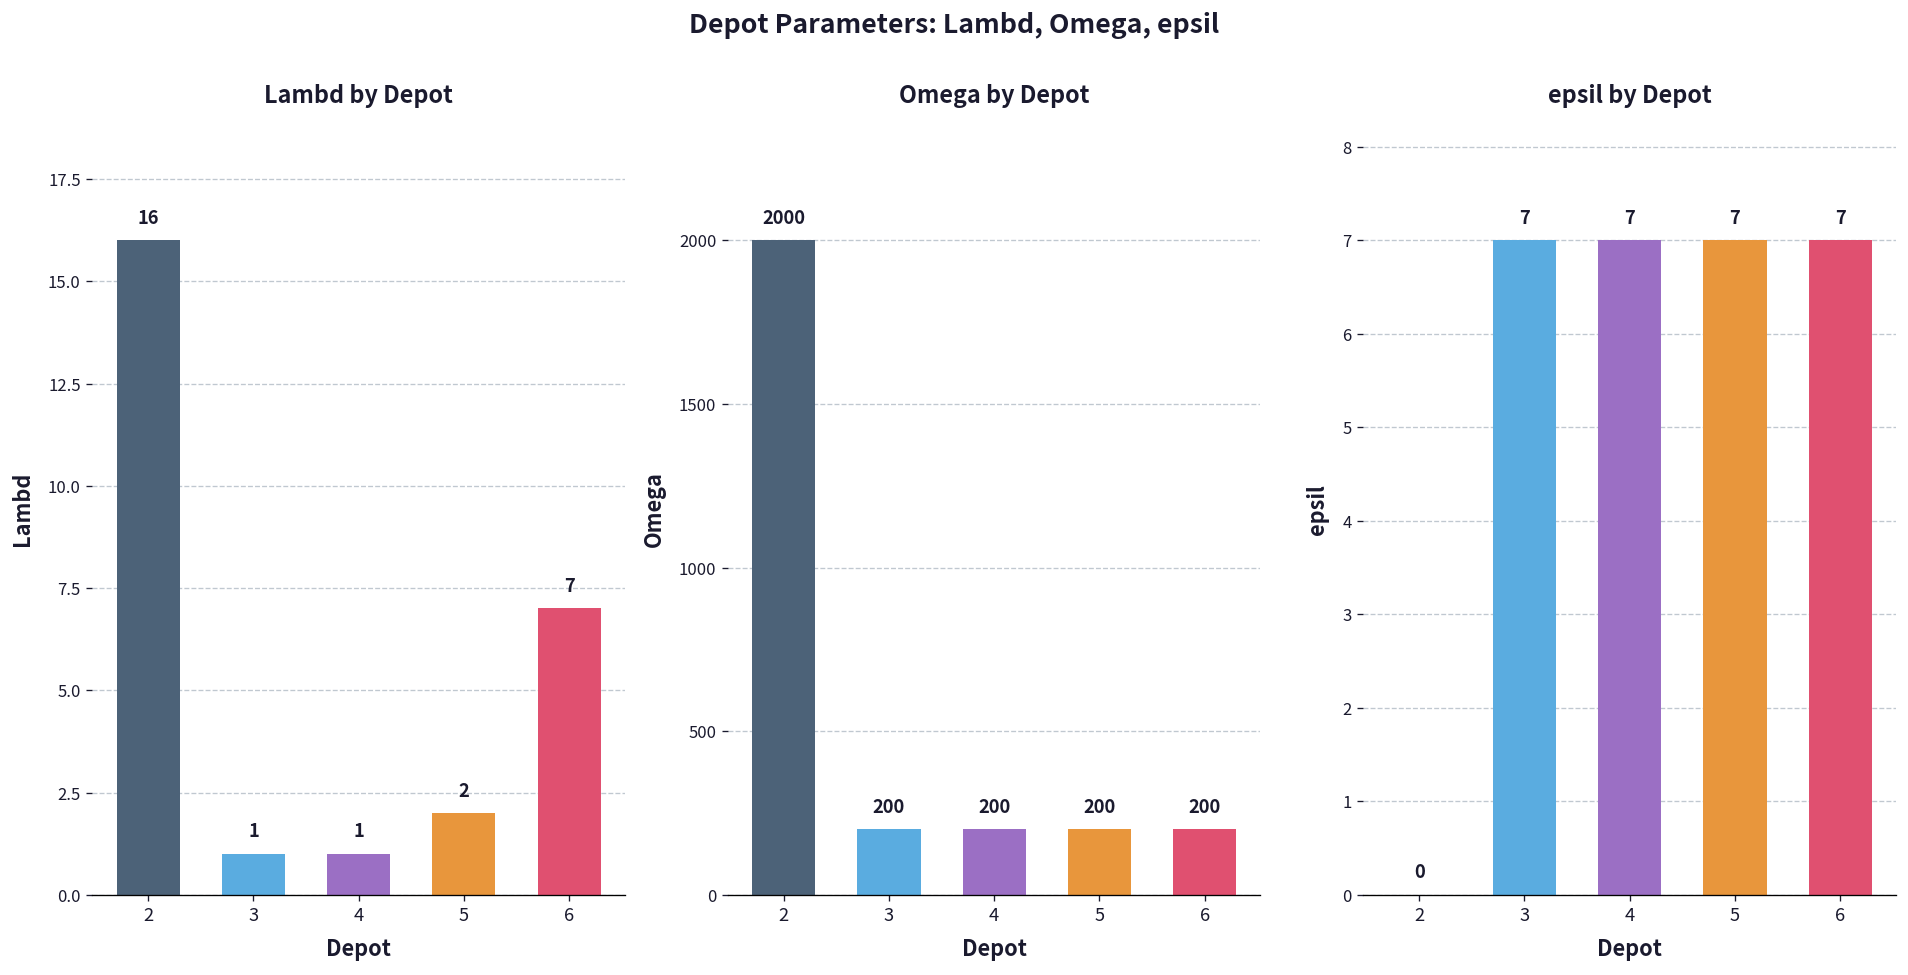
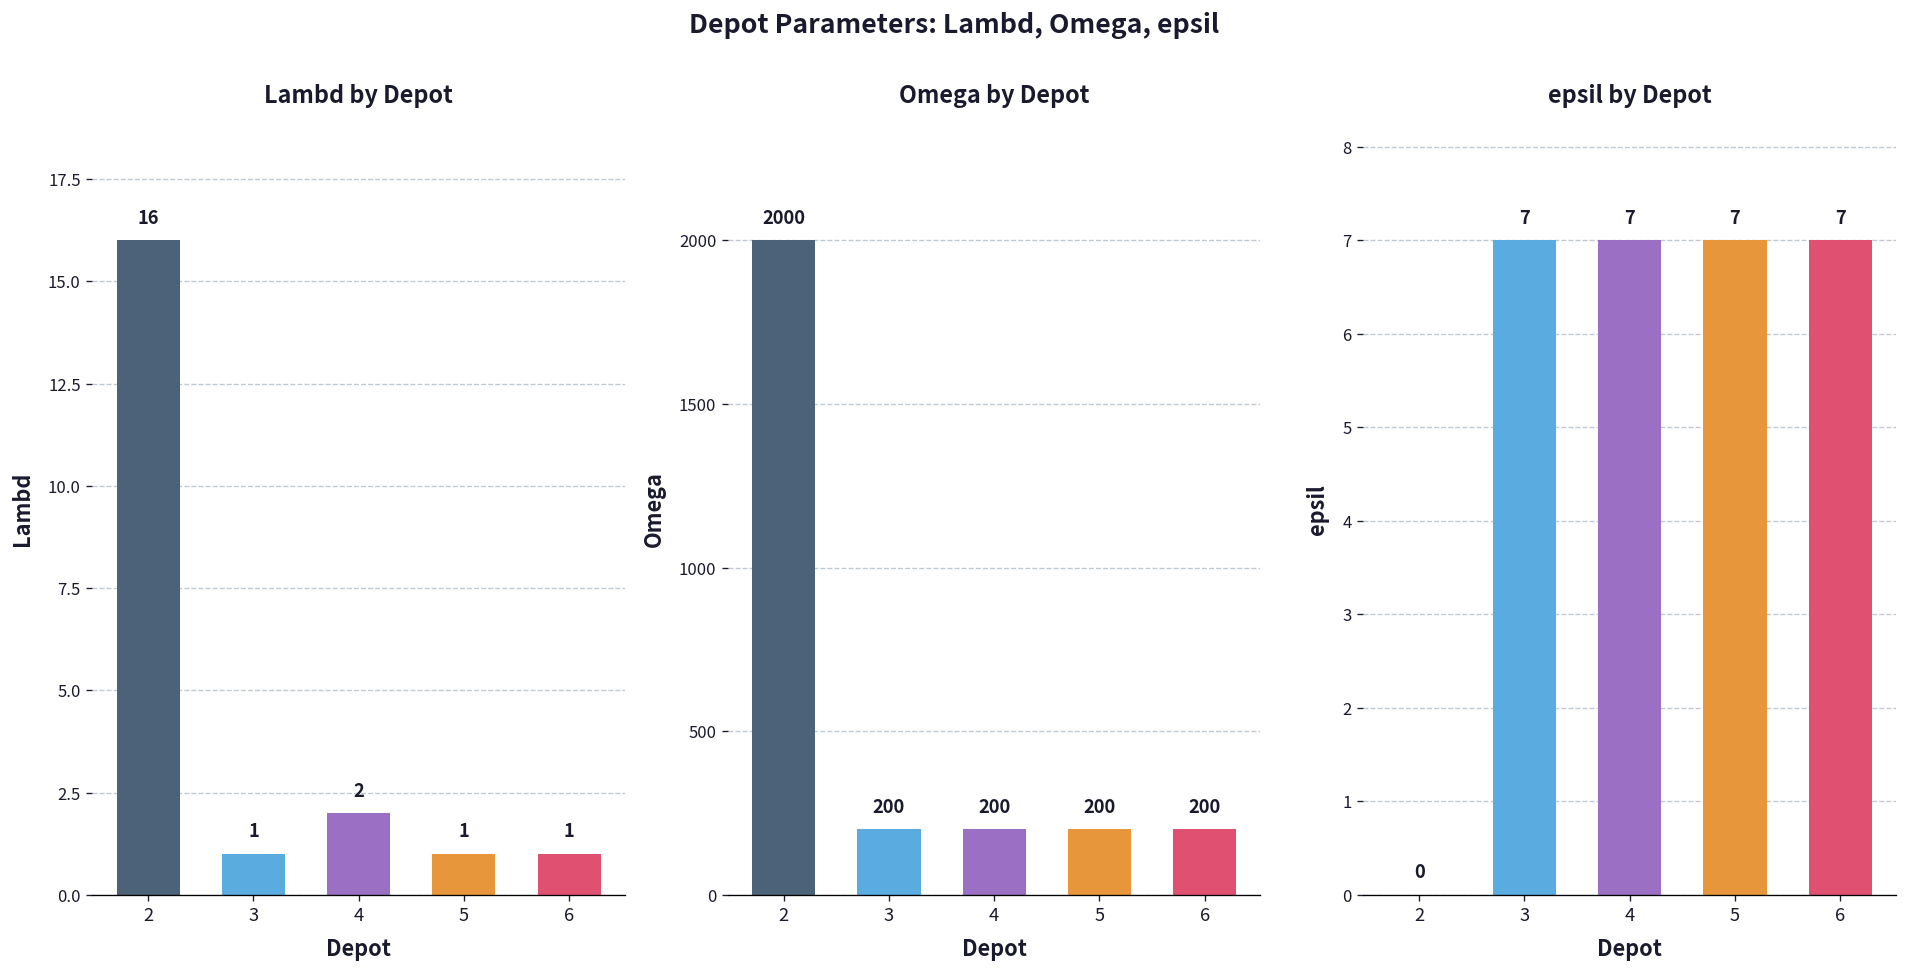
Lambd by Depot, 4: 1 -> 2
Lambd by Depot, 5: 2 -> 1
Lambd by Depot, 6: 7 -> 1
